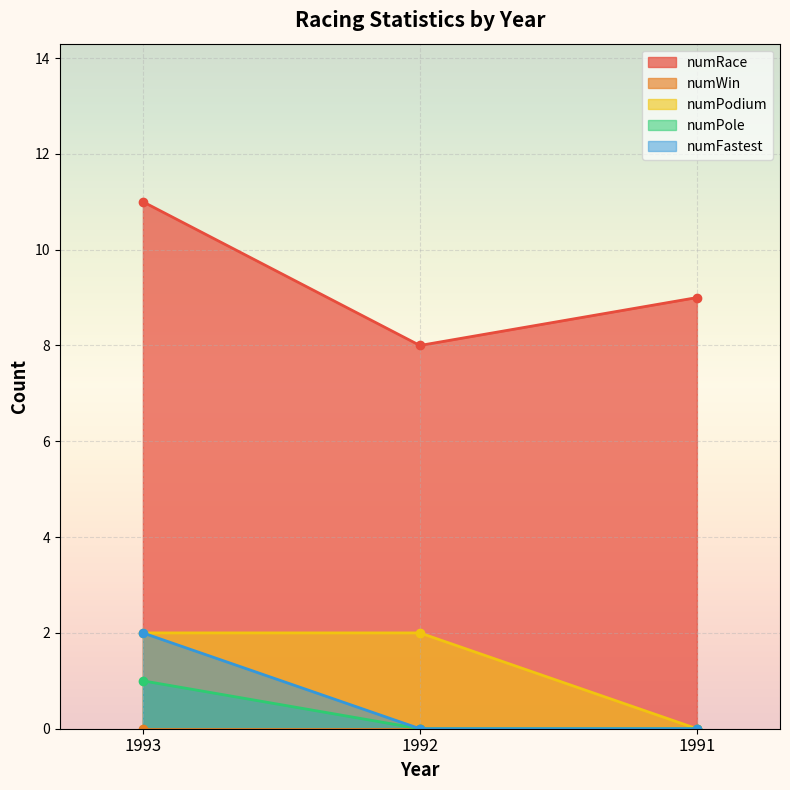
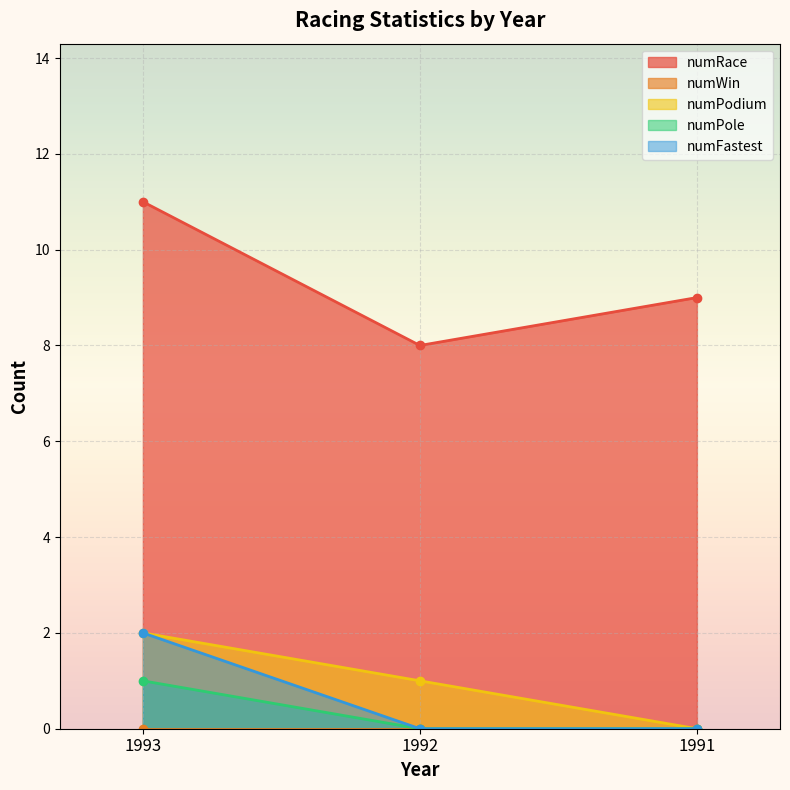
numPodium, 1992: 2 -> 1
